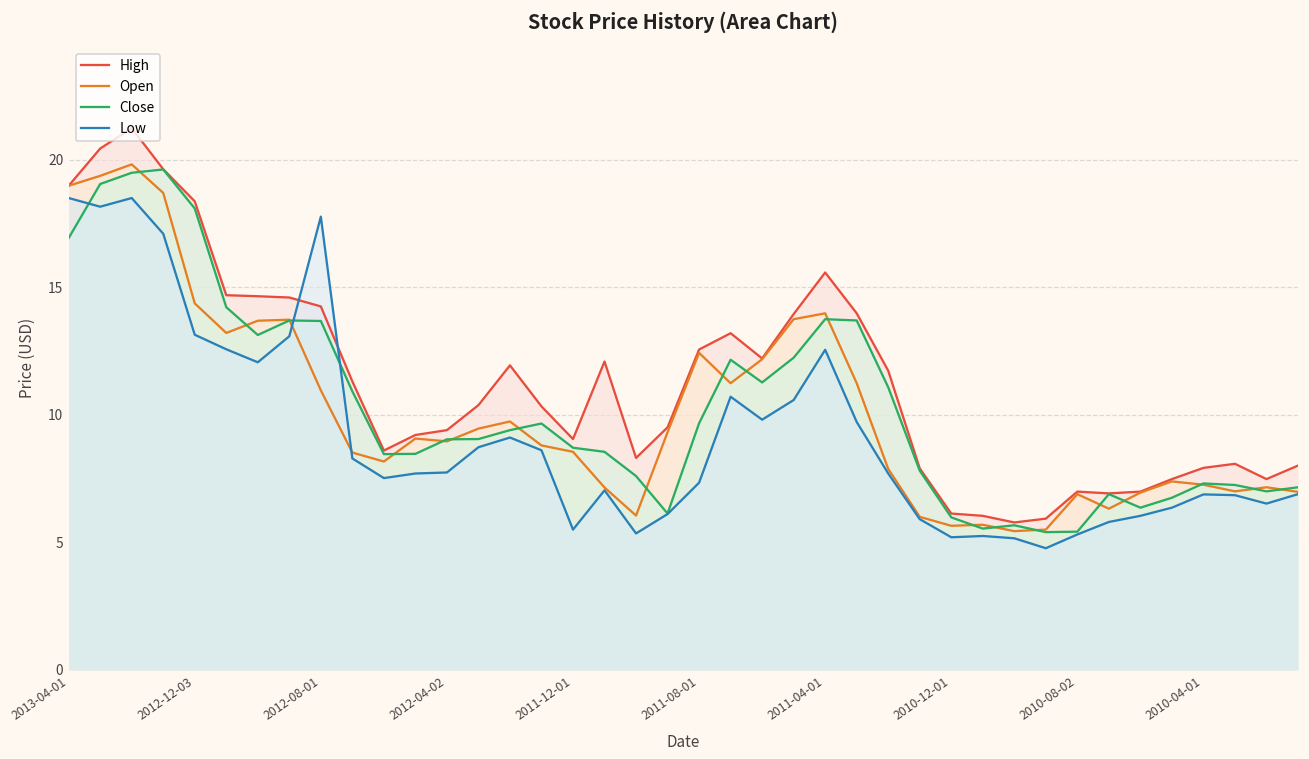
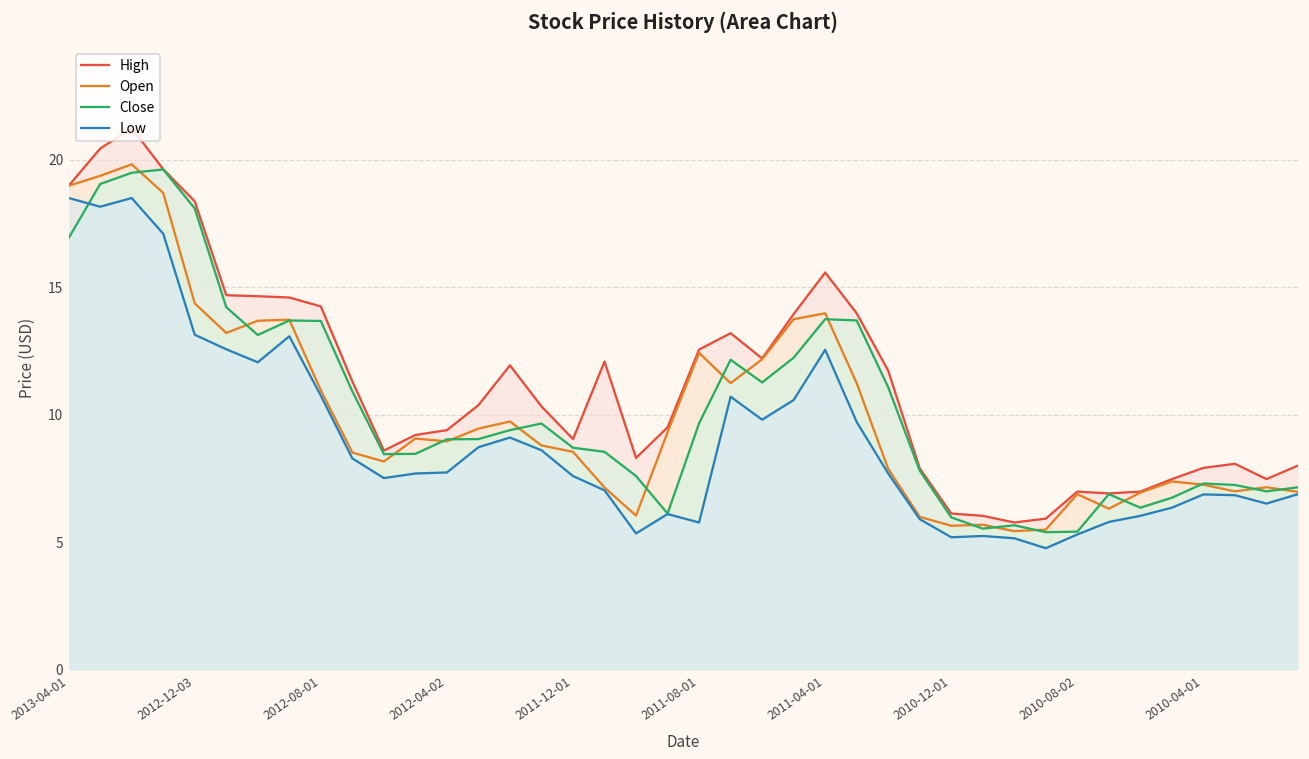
Low, 2012-08-01: 17.8 -> 10.8
Low, 2011-12-01: 5.5 -> 7.6
Low, 2011-08-01: 7.3 -> 5.8
